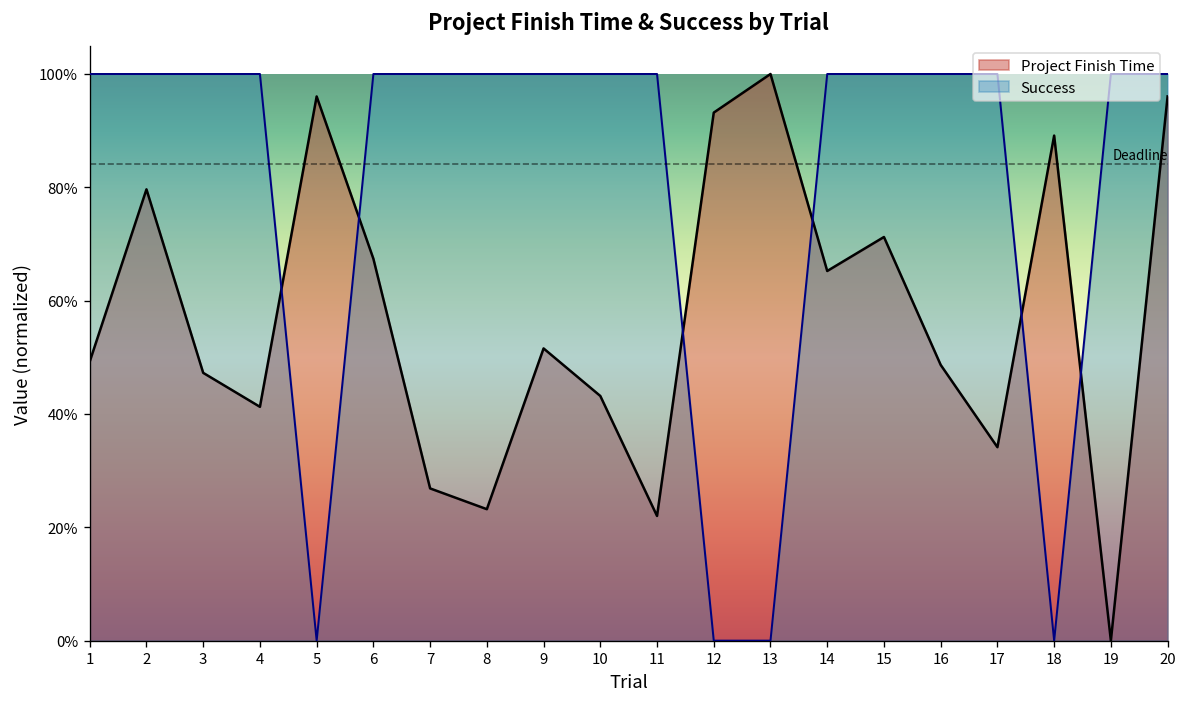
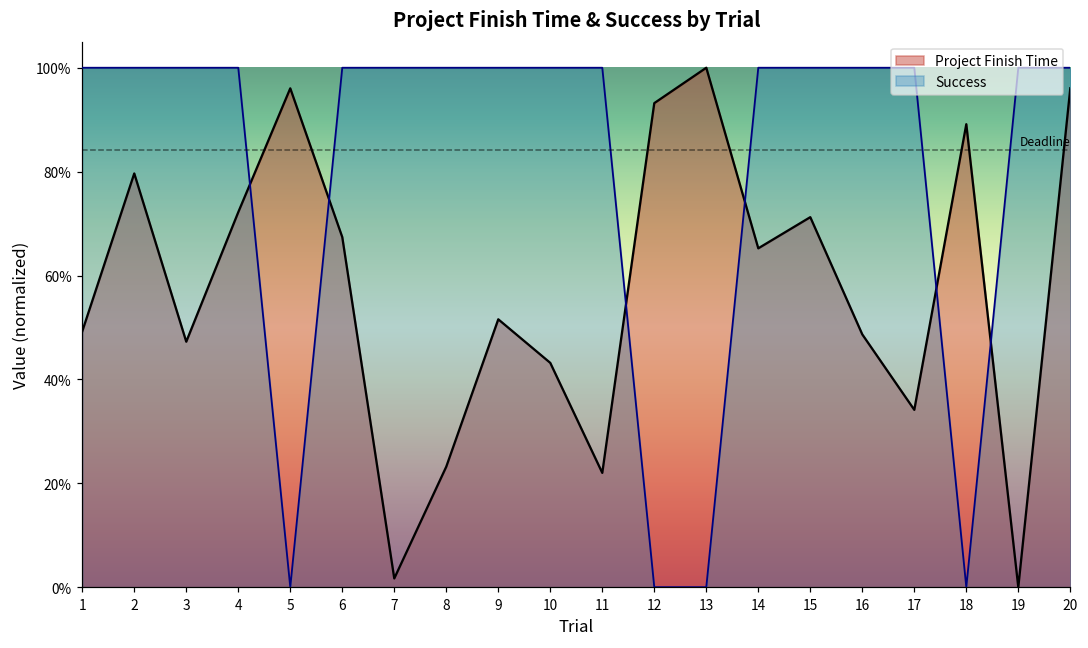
Project Finish Time, 4: 41% -> 72%
Project Finish Time, 7: 27% -> 2%
